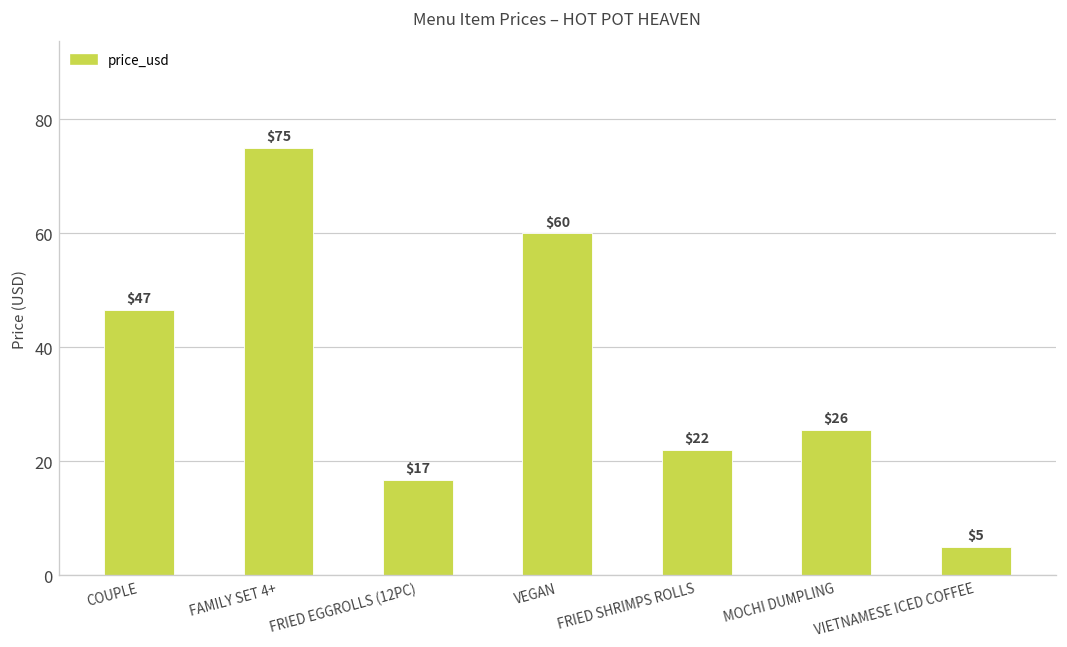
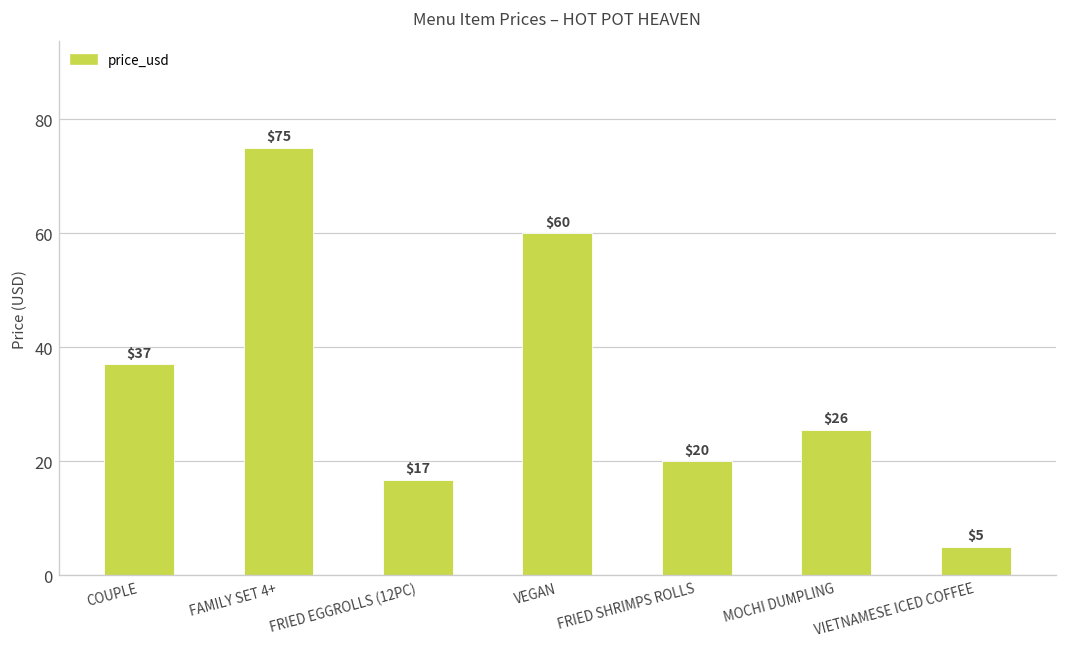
COUPLE: $47 -> $37
FRIED SHRIMPS ROLLS: $22 -> $20
